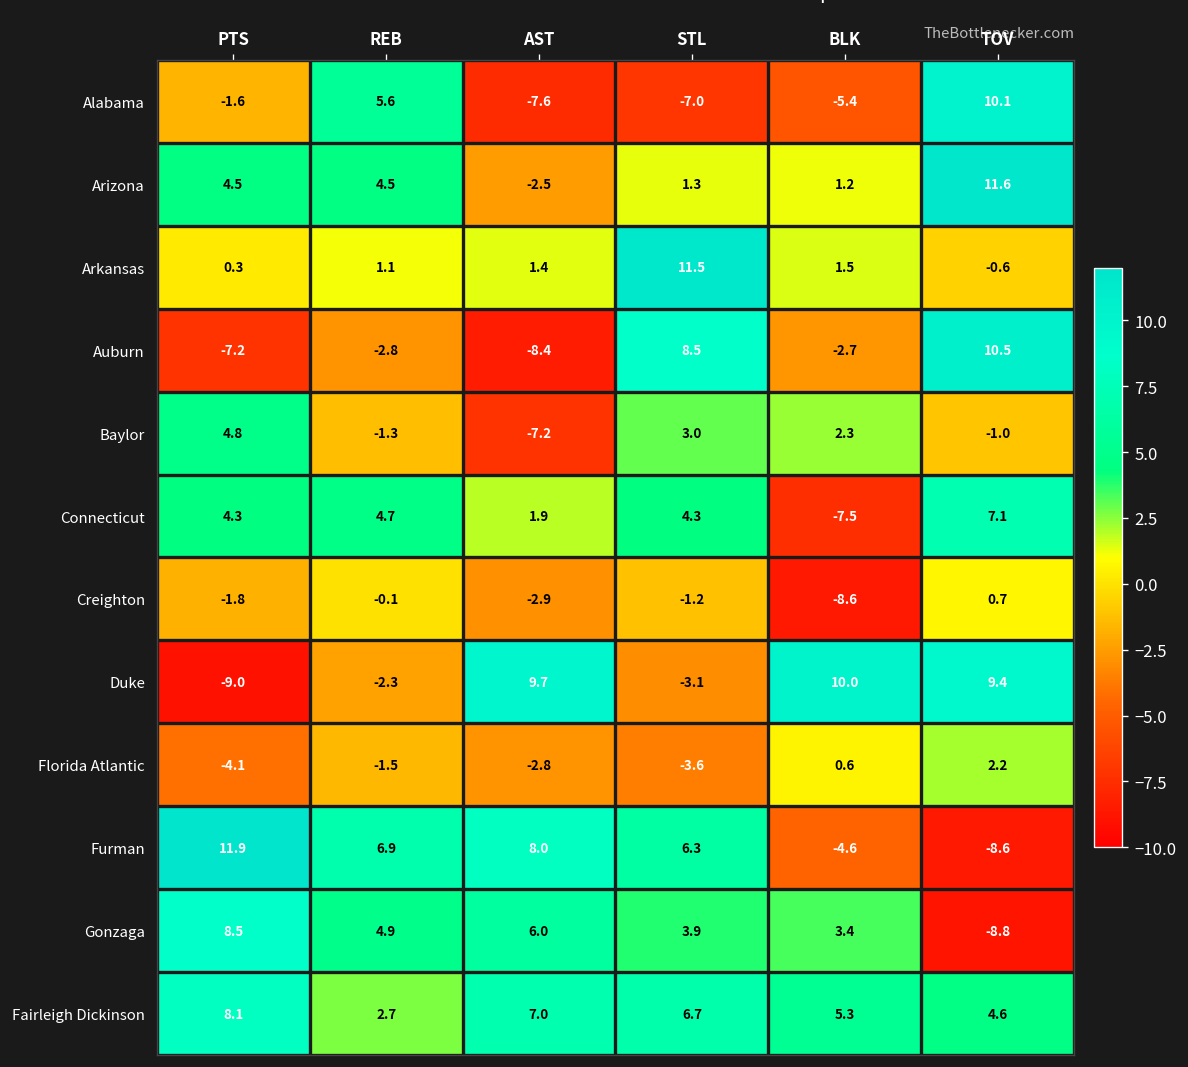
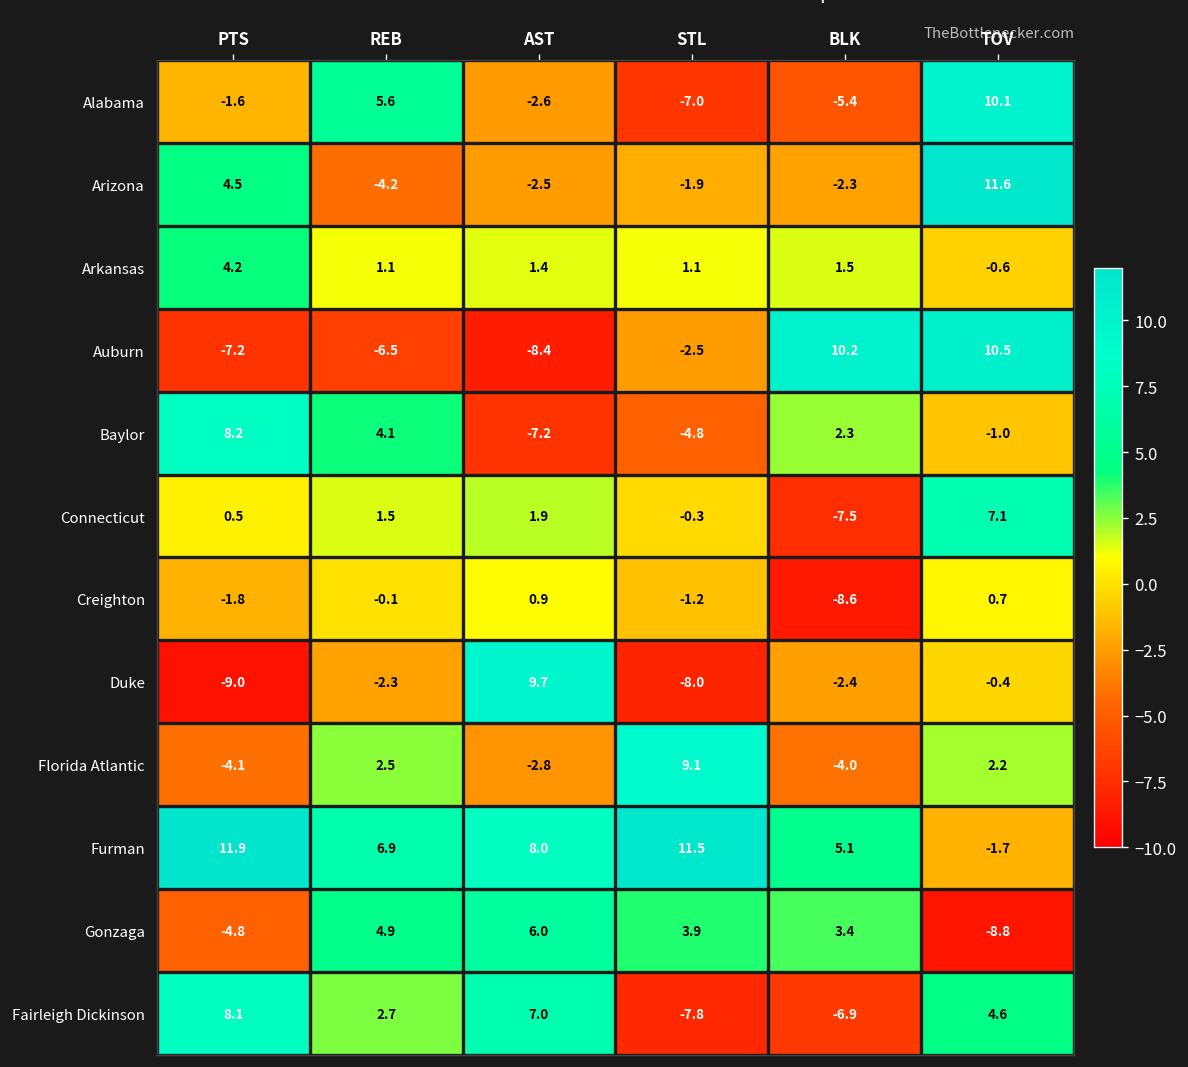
Alabama, AST: -7.6 -> -2.6
Arizona, REB: 4.5 -> -4.2
Arizona, STL: 1.3 -> -1.9
Arizona, BLK: 1.2 -> -2.3
Arkansas, PTS: 0.3 -> 4.2
Arkansas, STL: 11.5 -> 1.1
Auburn, REB: -2.8 -> -6.5
Auburn, STL: 8.5 -> -2.5
Auburn, BLK: -2.7 -> 10.2
Baylor, PTS: 4.8 -> 8.2
Baylor, REB: -1.3 -> 4.1
Baylor, STL: 3.0 -> -4.8
Connecticut, PTS: 4.3 -> 0.5
Connecticut, REB: 4.7 -> 1.5
Connecticut, STL: 4.3 -> -0.3
Creighton, AST: -2.9 -> 0.9
Duke, STL: -3.1 -> -8.0
Duke, BLK: 10.0 -> -2.4
Duke, TOV: 9.4 -> -0.4
Florida Atlantic, REB: -1.5 -> 2.5
Florida Atlantic, STL: -3.6 -> 9.1
Florida Atlantic, BLK: 0.6 -> -4.0
Furman, STL: 6.3 -> 11.5
Furman, BLK: -4.6 -> 5.1
Furman, TOV: -8.6 -> -1.7
Gonzaga, PTS: 8.5 -> -4.8
Fairleigh Dickinson, STL: 6.7 -> -7.8
Fairleigh Dickinson, BLK: 5.3 -> -6.9
